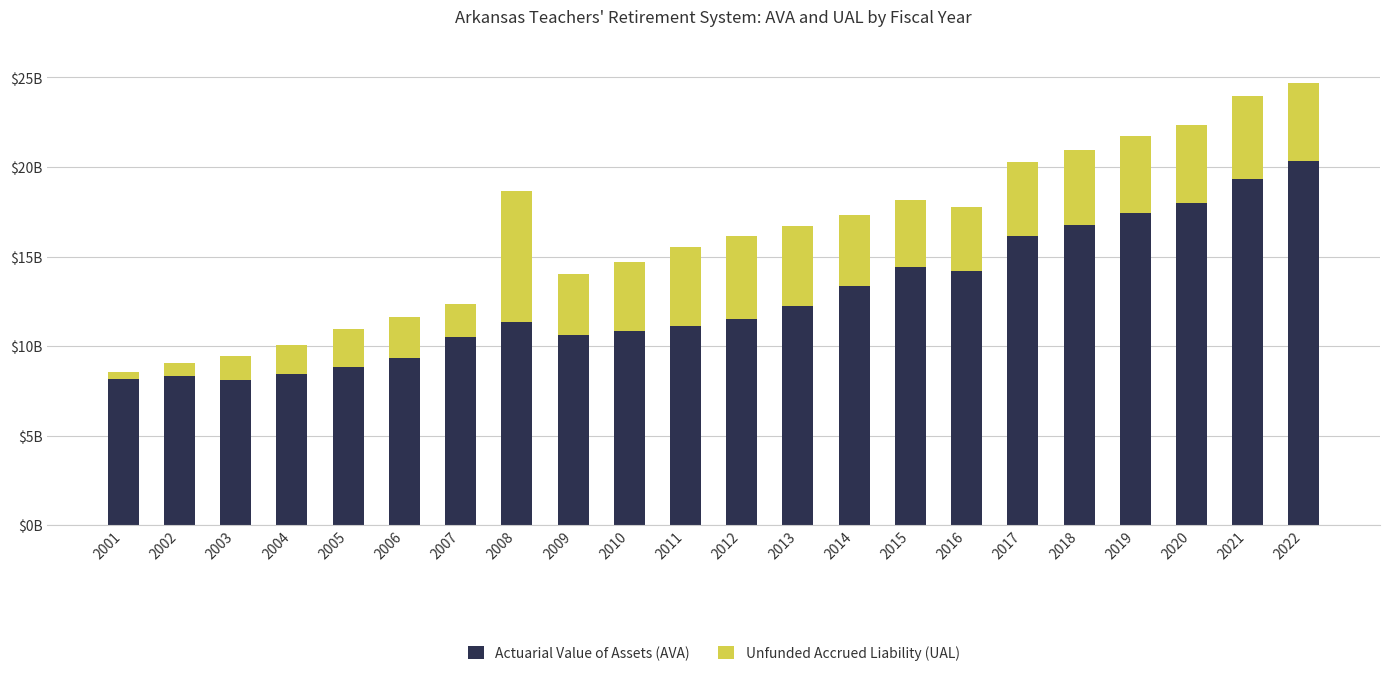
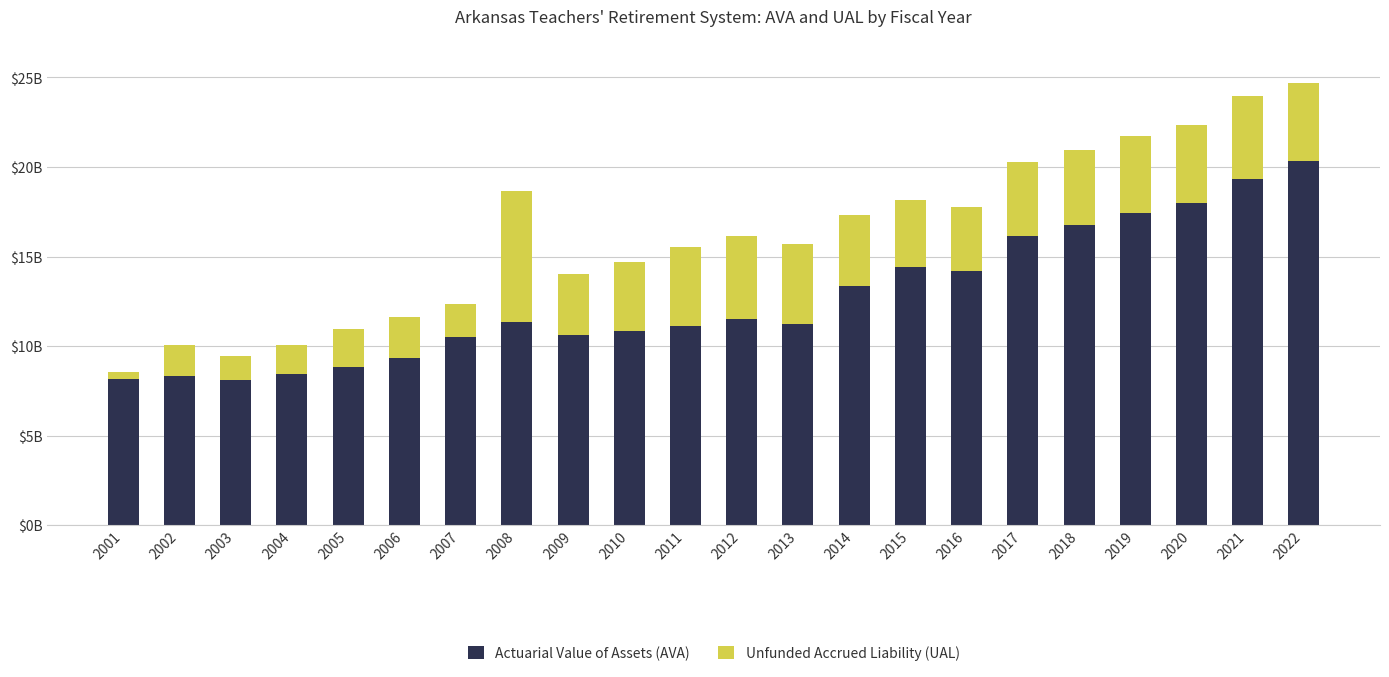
Unfunded Accrued Liability (UAL), 2002: $700000000 -> $1700000000
Actuarial Value of Assets (AVA), 2013: $12200000000 -> $11200000000
